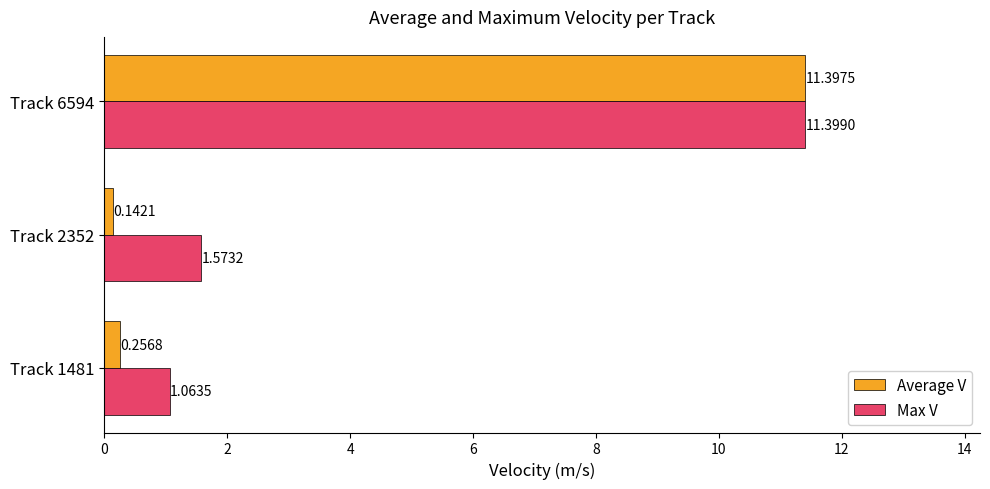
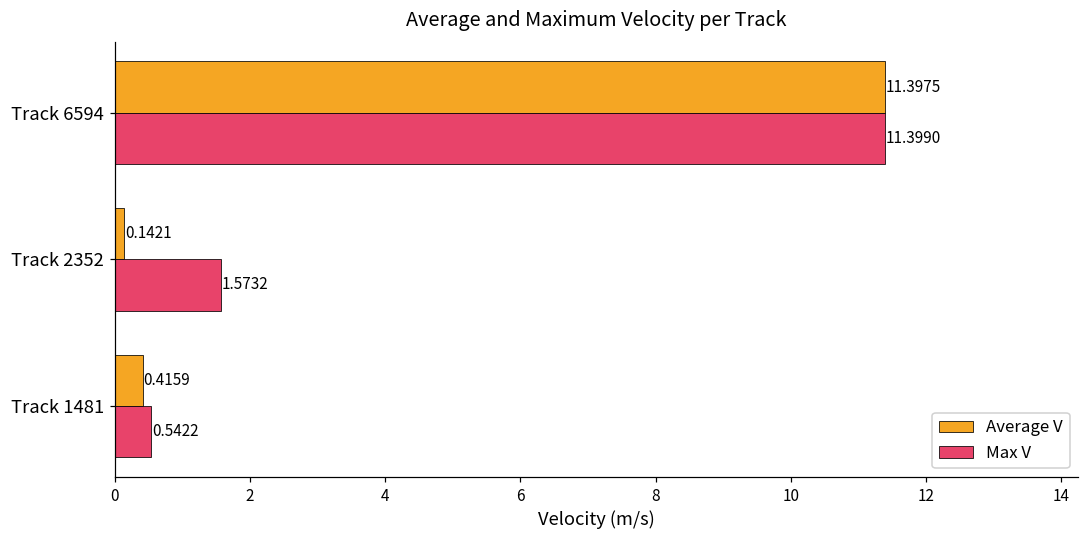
Average V, Track 1481: 0.2568 -> 0.4159
Max V, Track 1481: 1.0635 -> 0.5422
